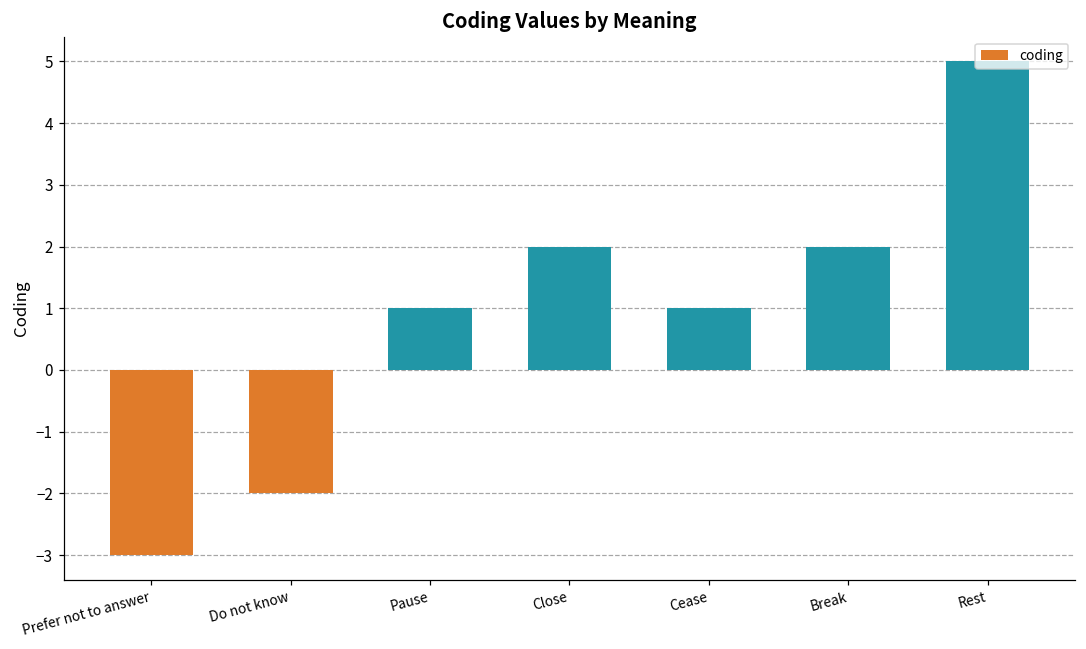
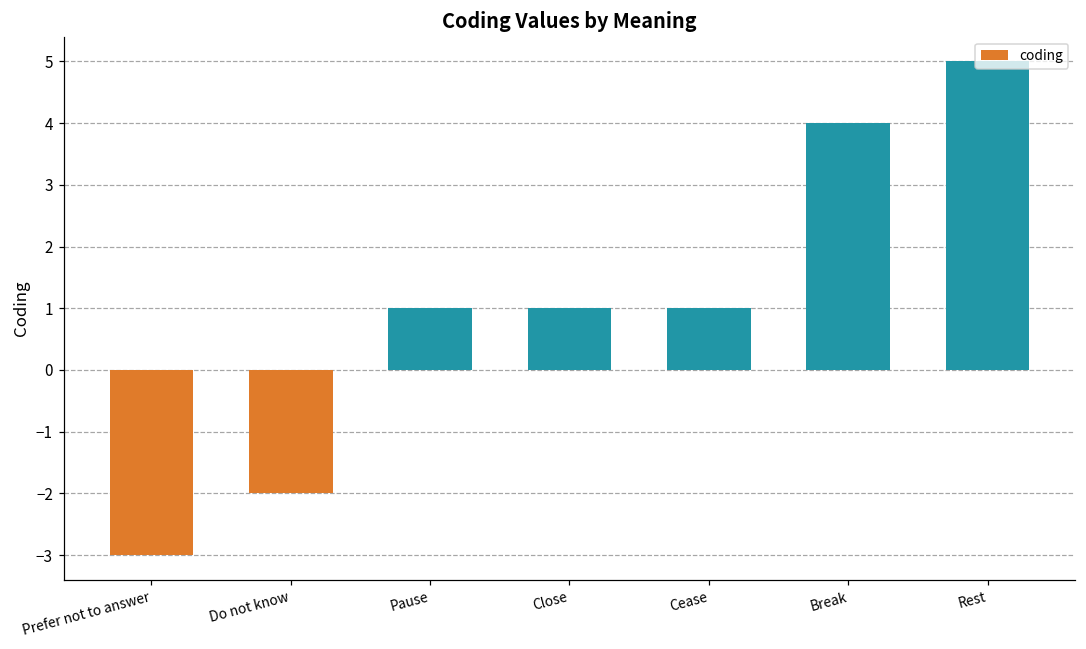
Close: 2 -> 1
Break: 2 -> 4
